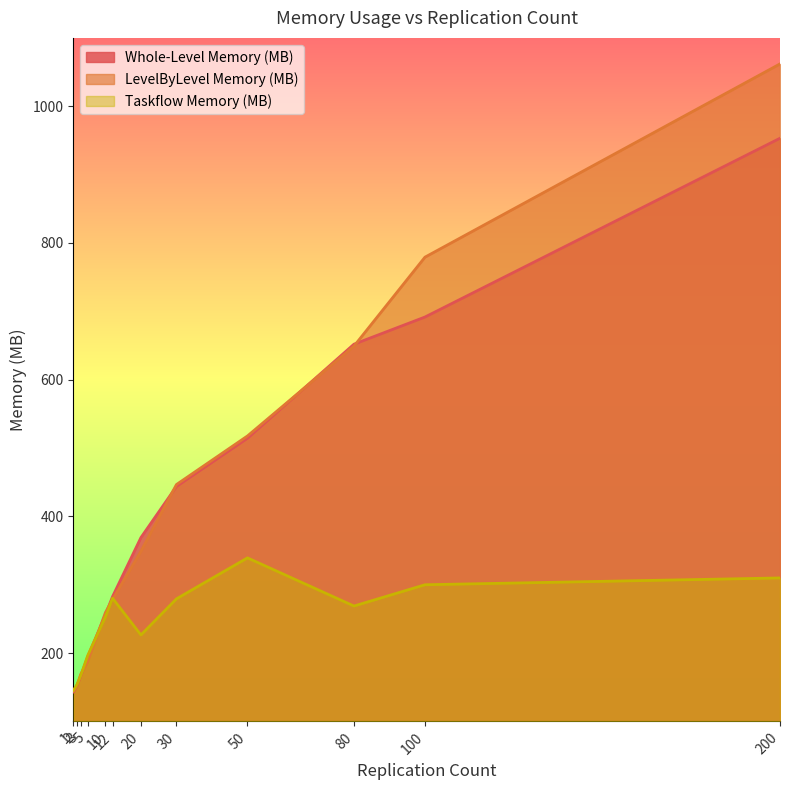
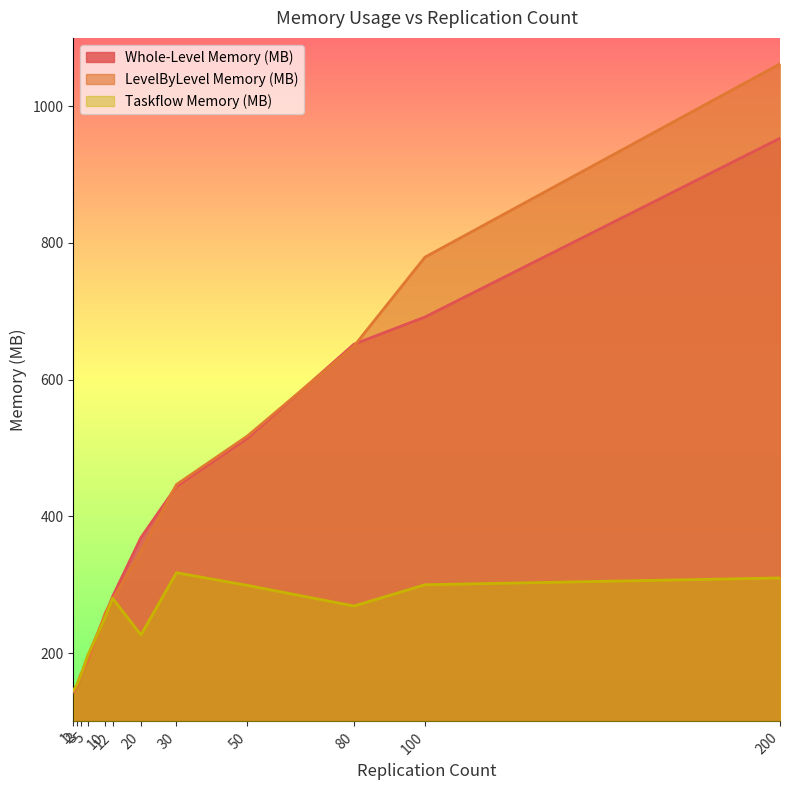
Taskflow Memory (MB), 30: 280 -> 320
Taskflow Memory (MB), 50: 340 -> 300
